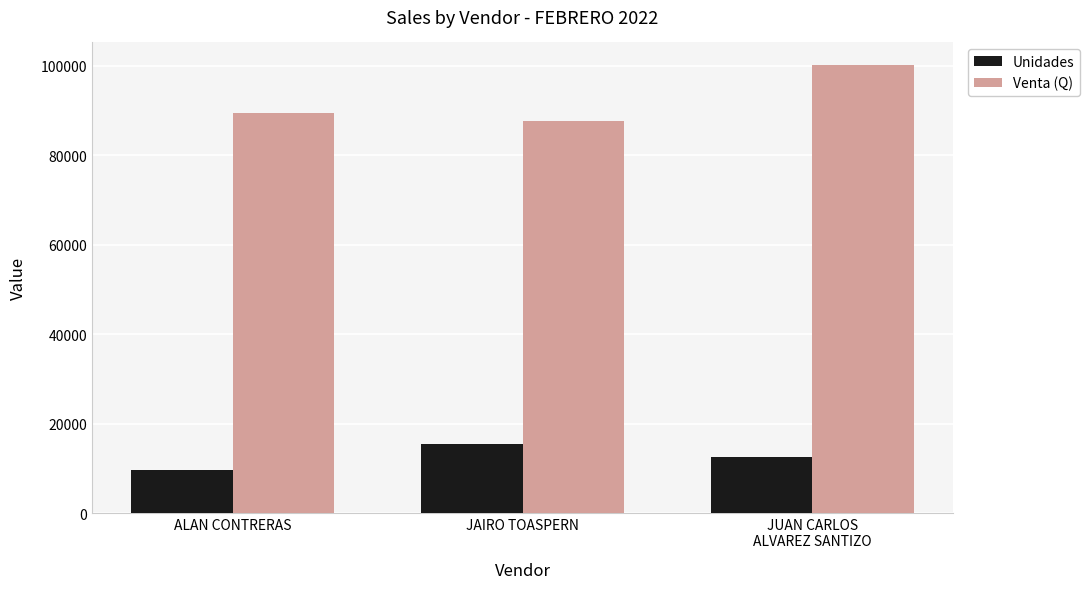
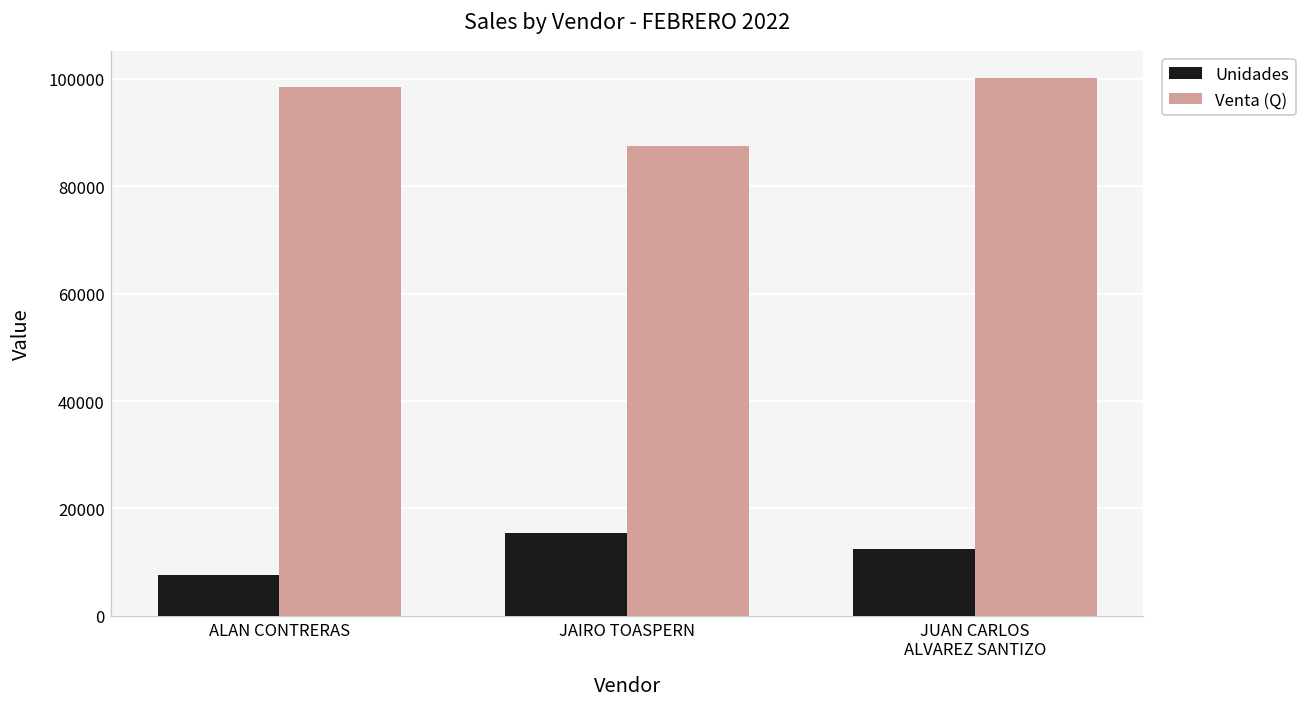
Unidades, ALAN CONTRERAS: 10000 -> 8000
Venta (Q), ALAN CONTRERAS: 89000 -> 99000
